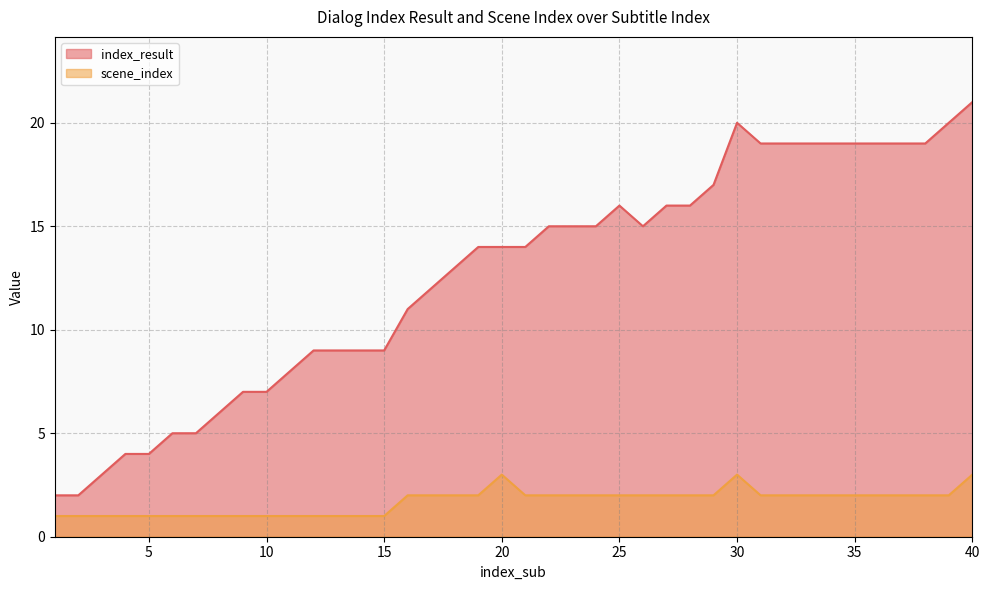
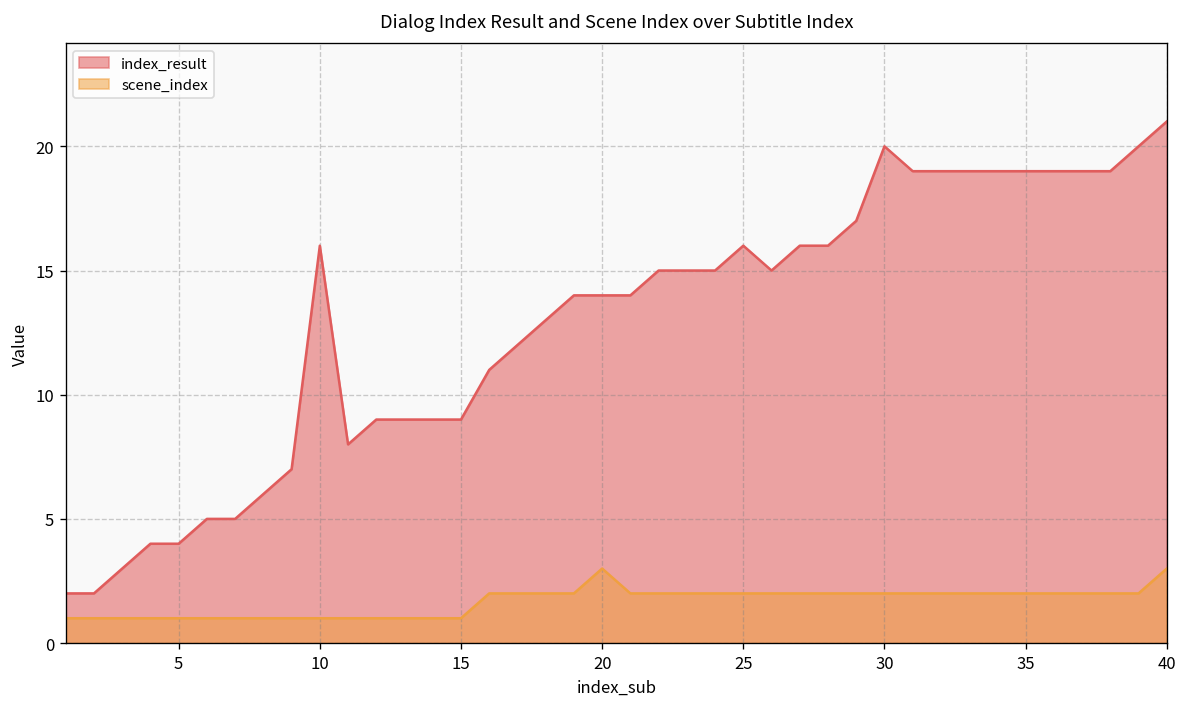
index_result, 10: 7 -> 16
scene_index, 30: 3 -> 2
